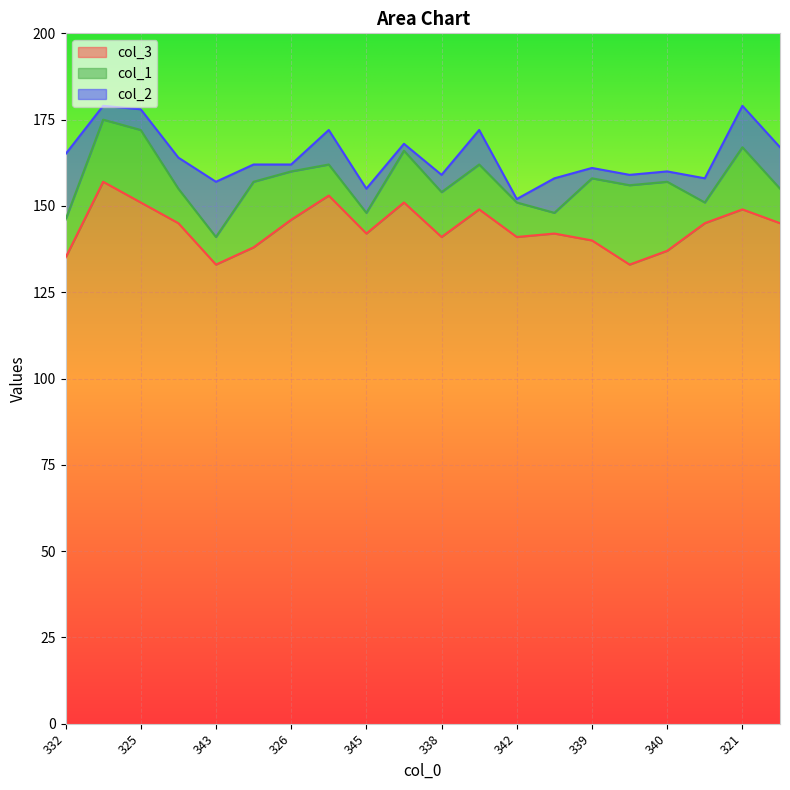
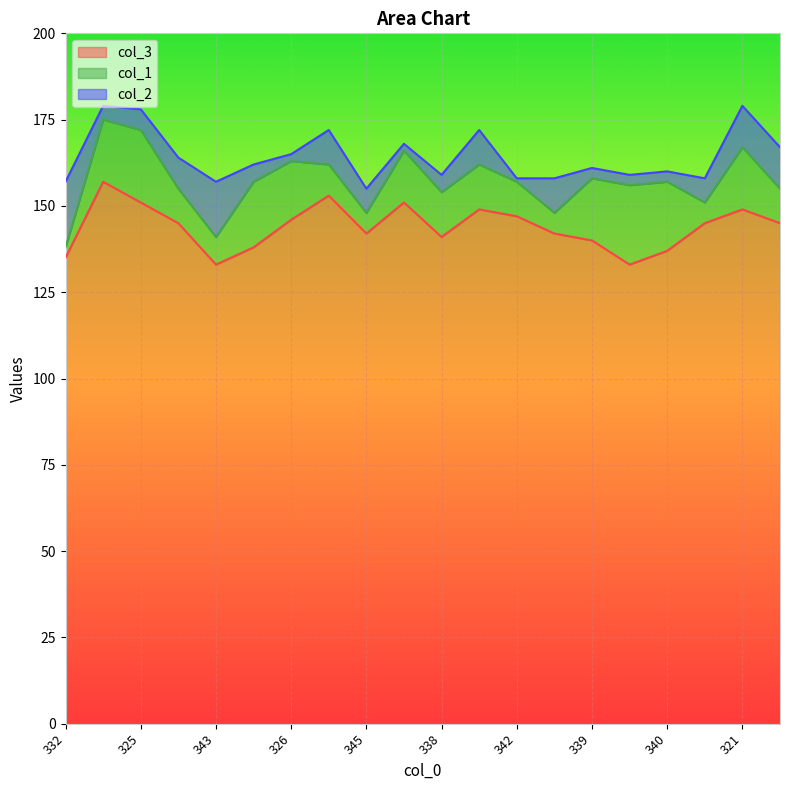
col_1, 332: 11 -> 3
col_1, 326: 14 -> 17
col_3, 342: 141 -> 147
